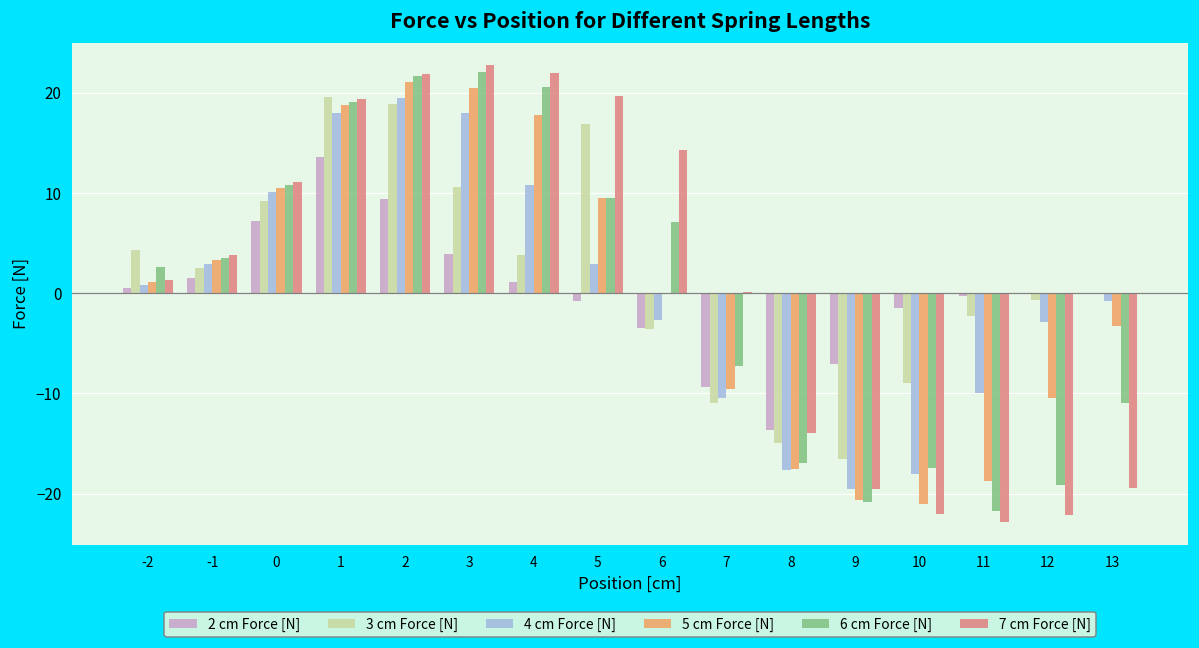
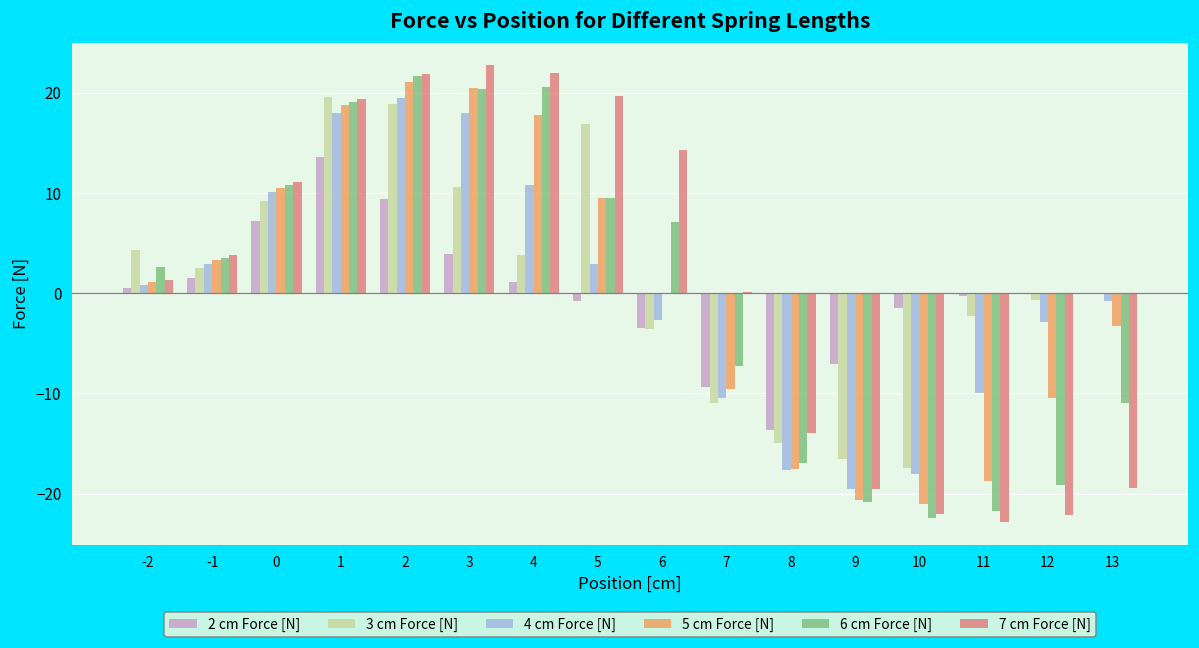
6 cm Force [N], 3: 22 -> 20
3 cm Force [N], 10: -9 -> -17
6 cm Force [N], 10: -17 -> -22
